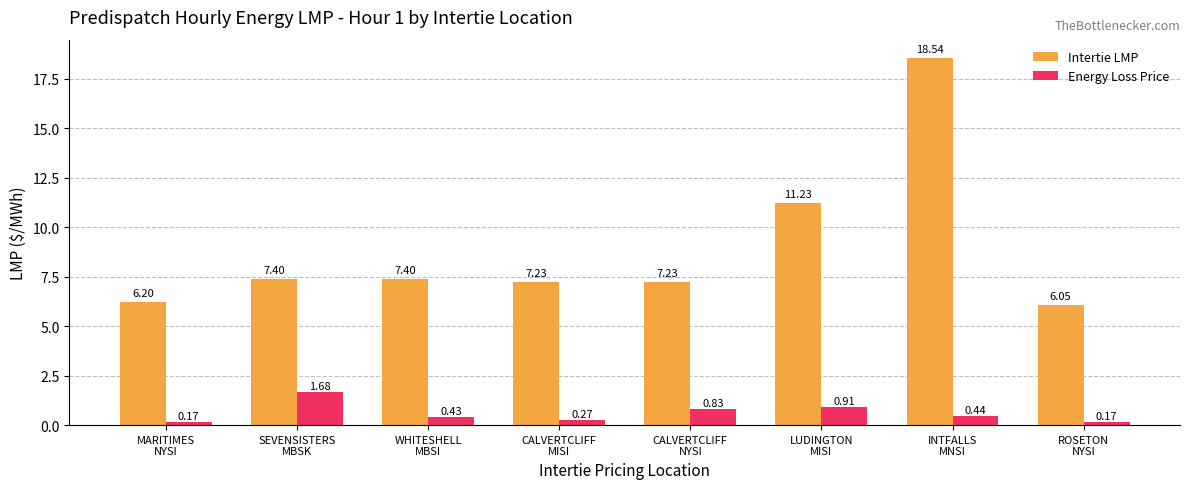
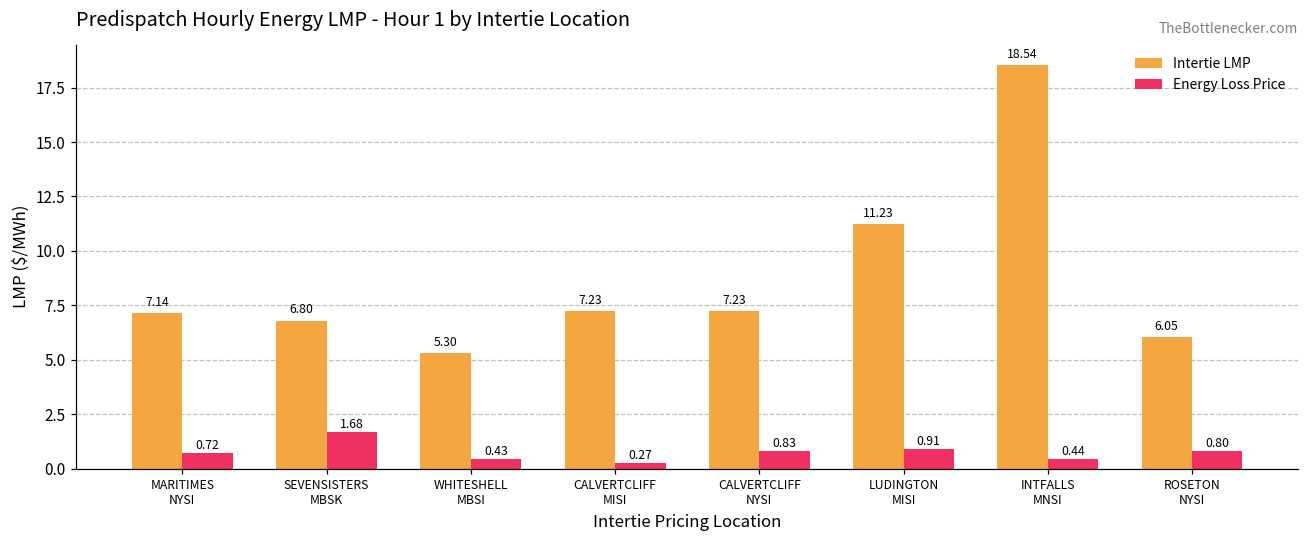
Intertie LMP, MARITIMES NYSI: 6.20 -> 7.14
Energy Loss Price, MARITIMES NYSI: 0.17 -> 0.72
Intertie LMP, SEVENSISTERS MBSK: 7.40 -> 6.80
Intertie LMP, WHITESHELL MBSI: 7.40 -> 5.30
Energy Loss Price, ROSETON NYSI: 0.17 -> 0.80
